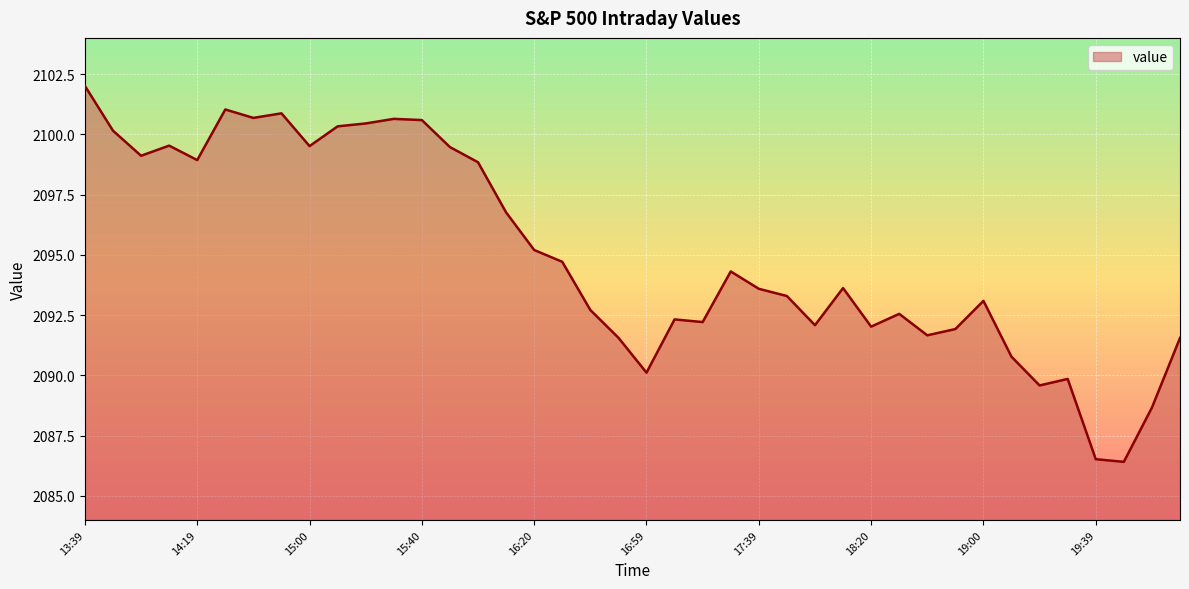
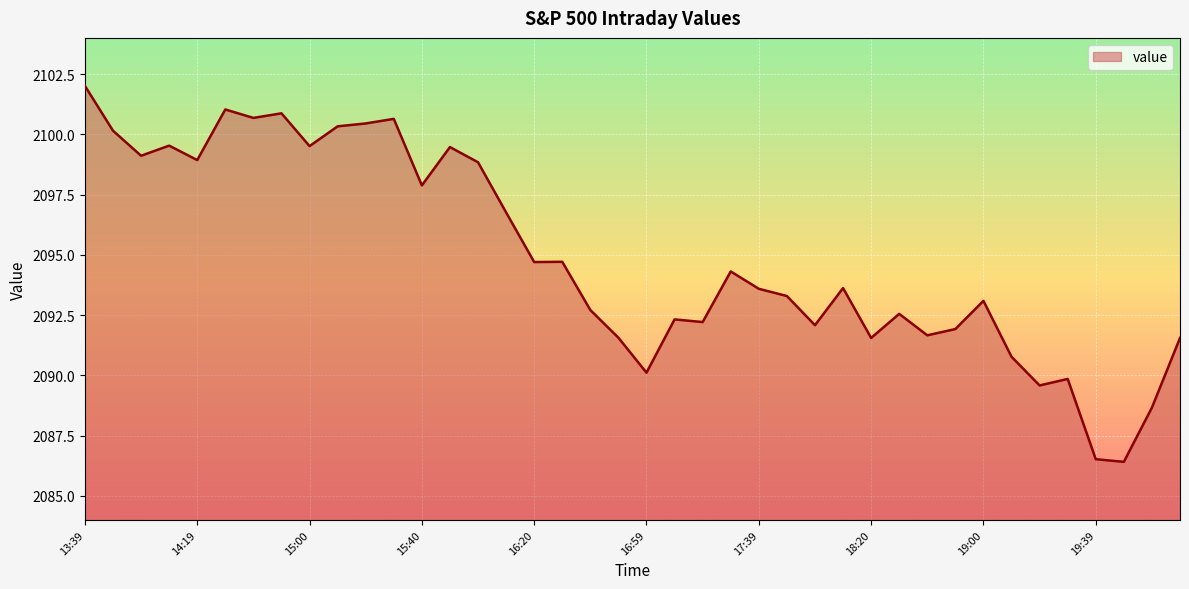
15:40: 2100.6 -> 2097.9
16:20: 2095.2 -> 2094.7
18:20: 2092.0 -> 2091.6
